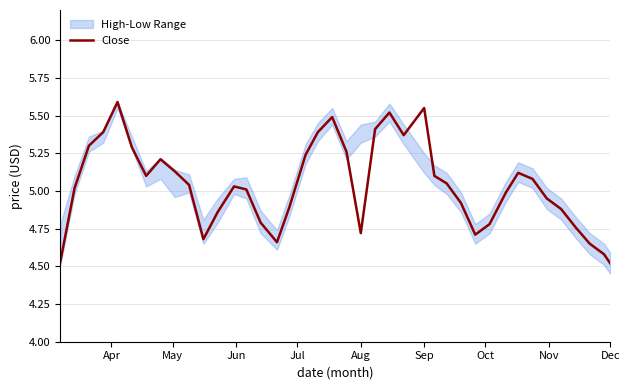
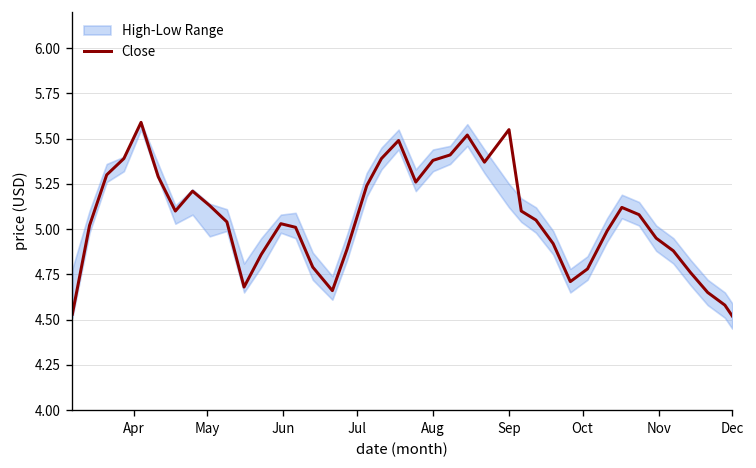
Close, Aug: 4.72 -> 5.38
